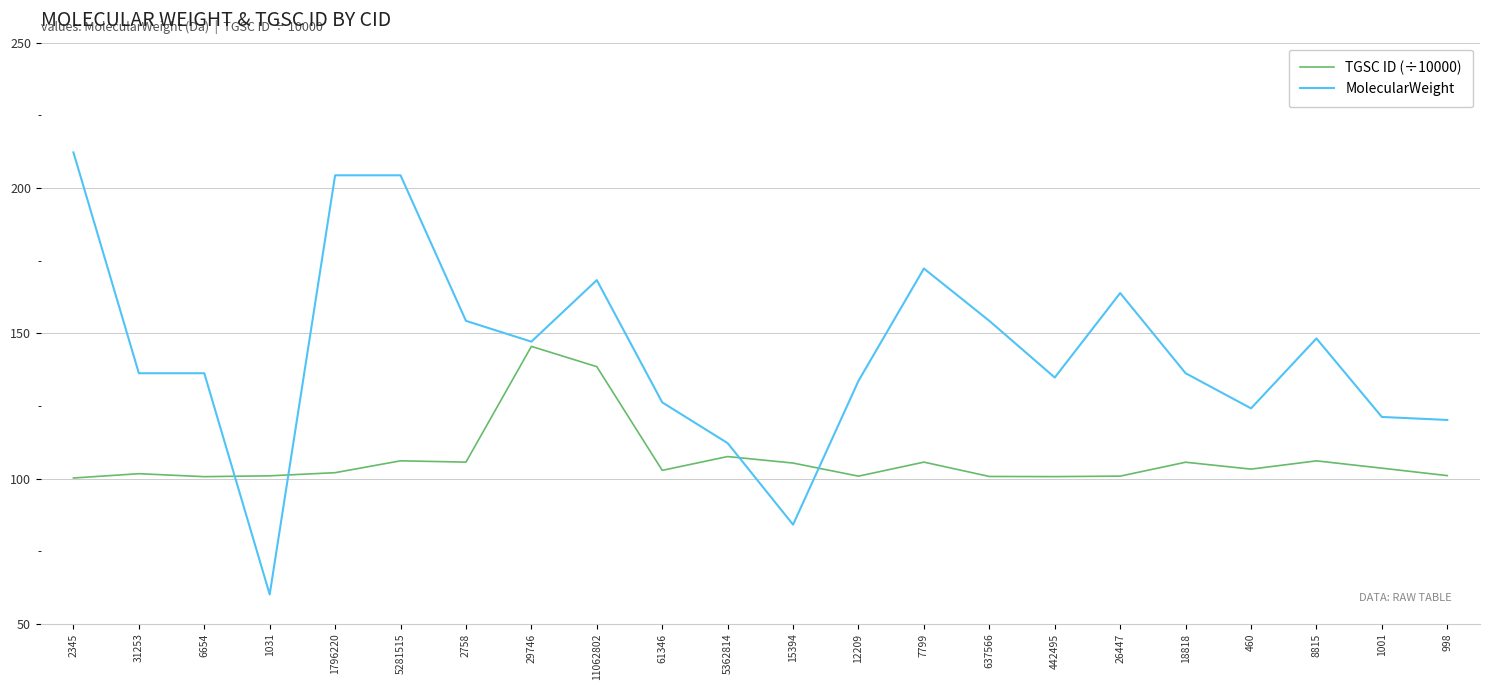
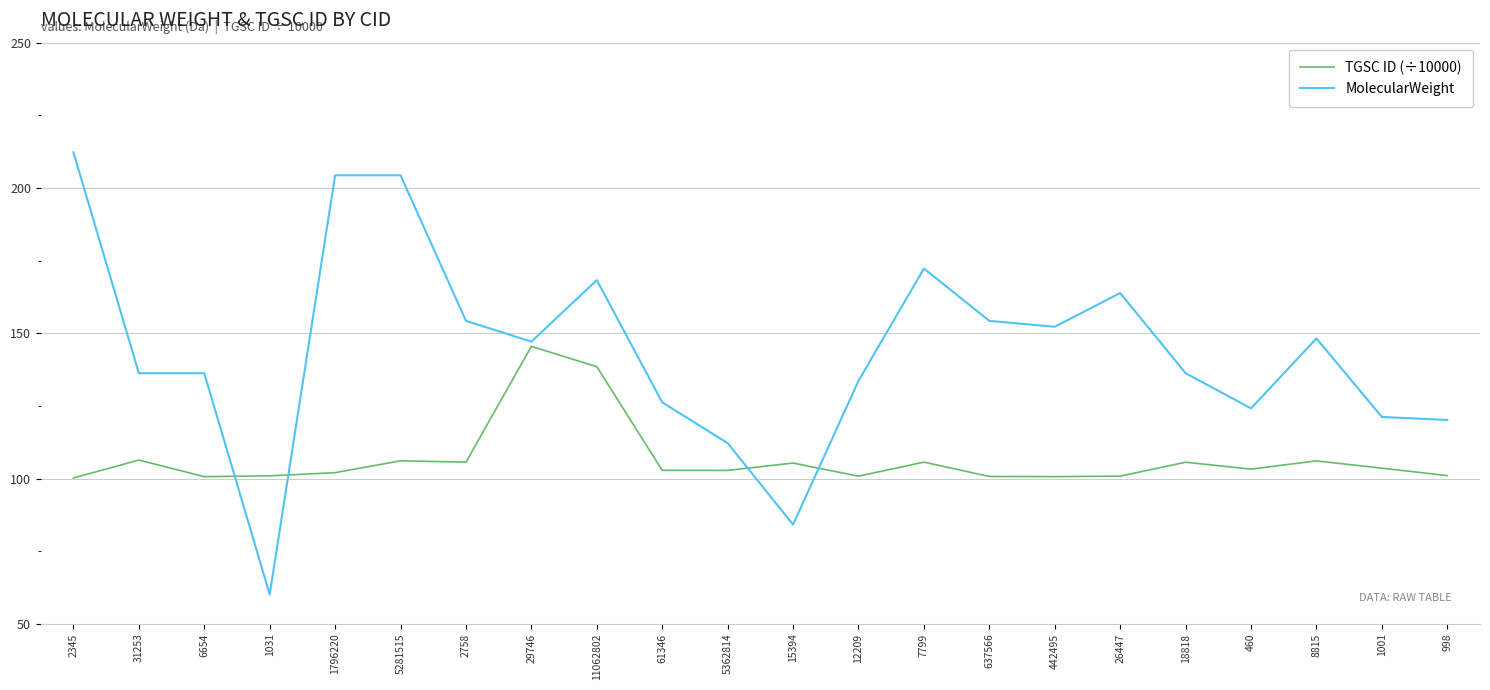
TGSC ID (÷10000), 31253: 102 -> 106
TGSC ID (÷10000), 5362814: 108 -> 103
MolecularWeight, 442495: 135 -> 152
